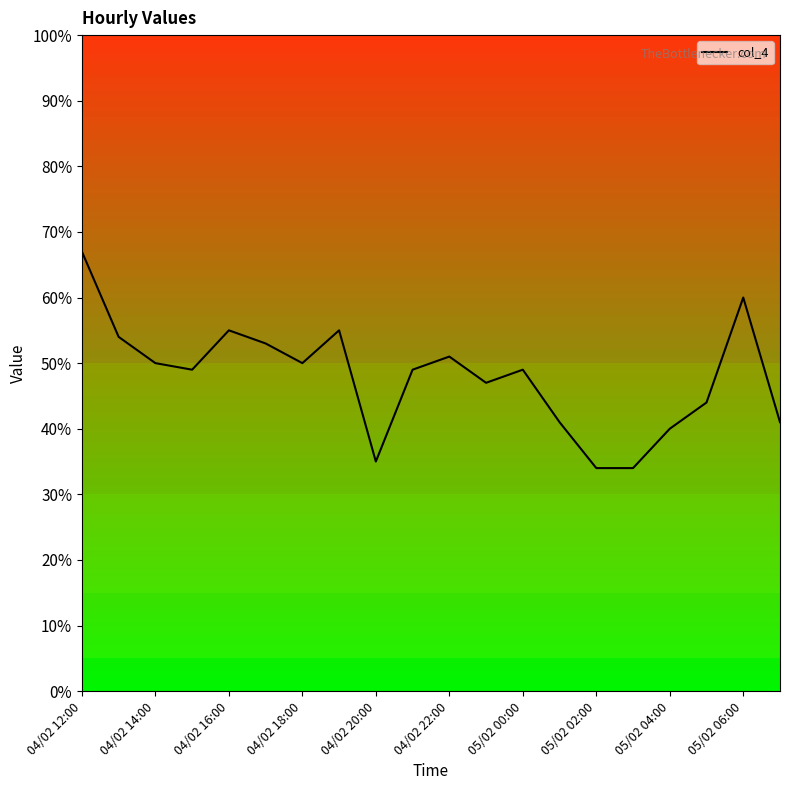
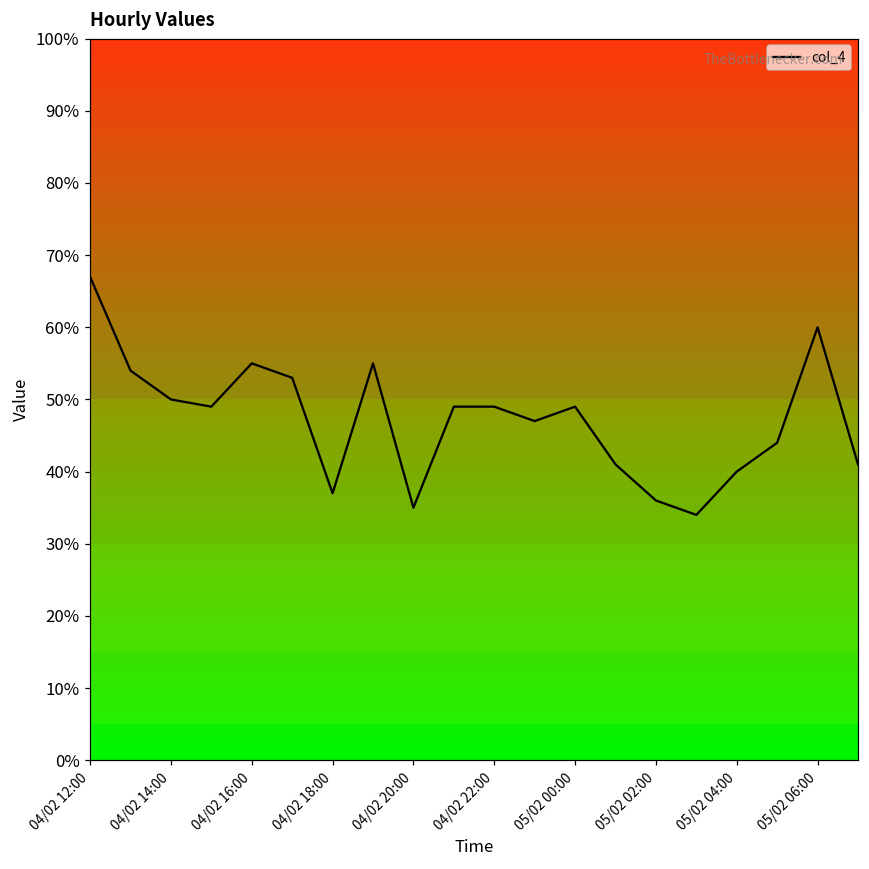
04/02 18:00: 50% -> 37%
04/02 22:00: 51% -> 49%
05/02 02:00: 34% -> 36%
